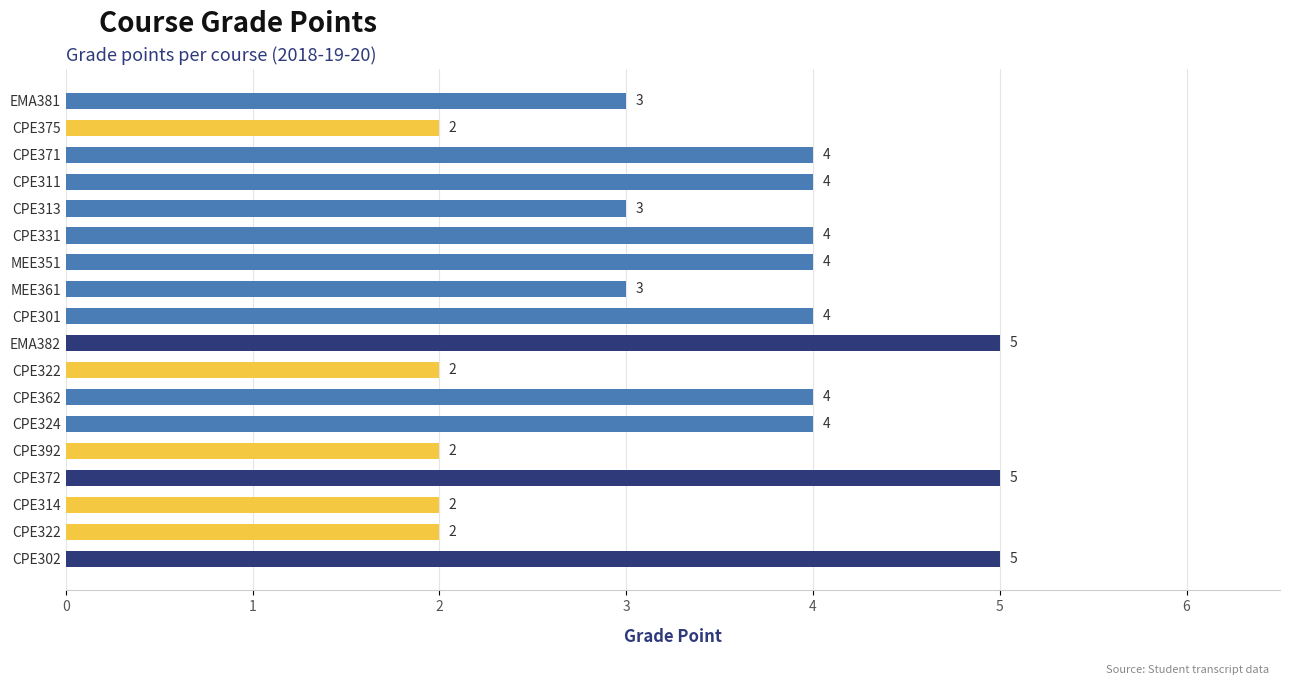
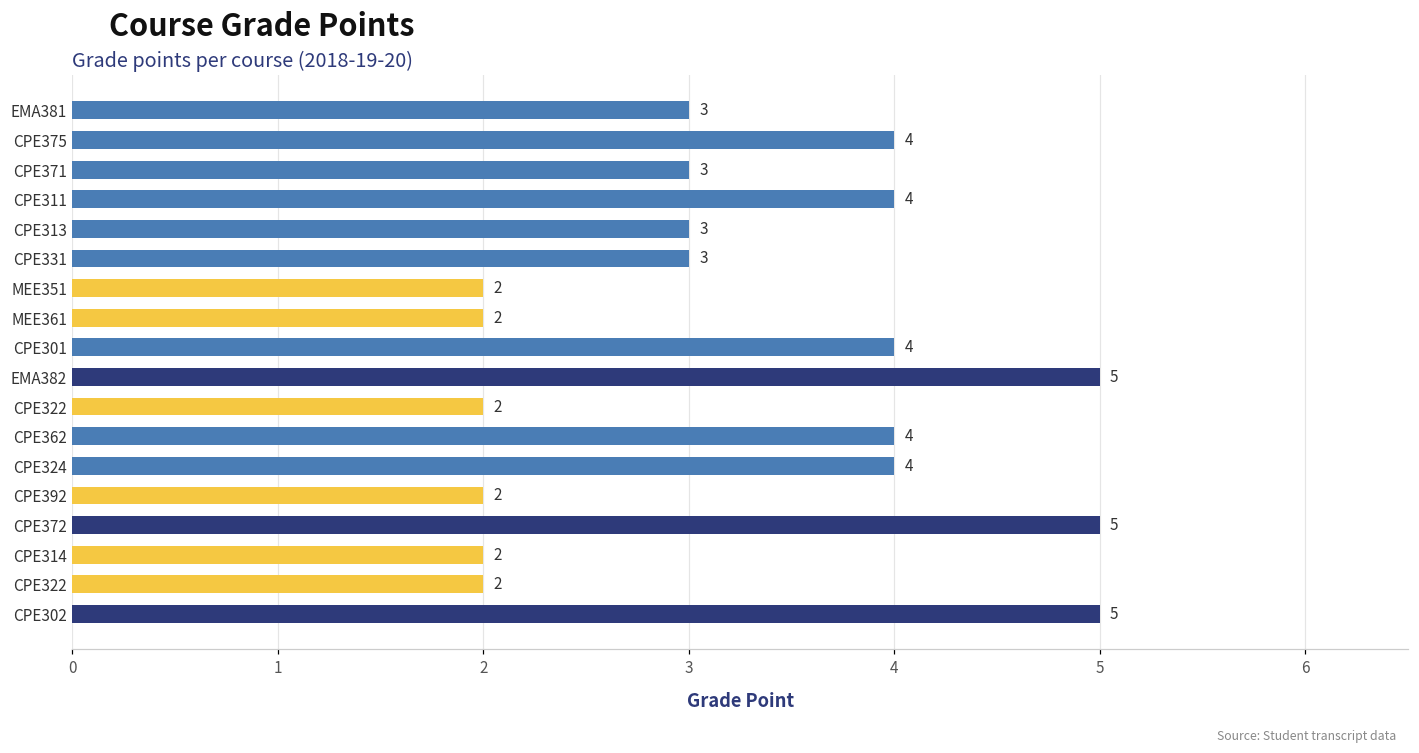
CPE375: 2 -> 4
CPE371: 4 -> 3
CPE331: 4 -> 3
MEE351: 4 -> 2
MEE361: 3 -> 2
